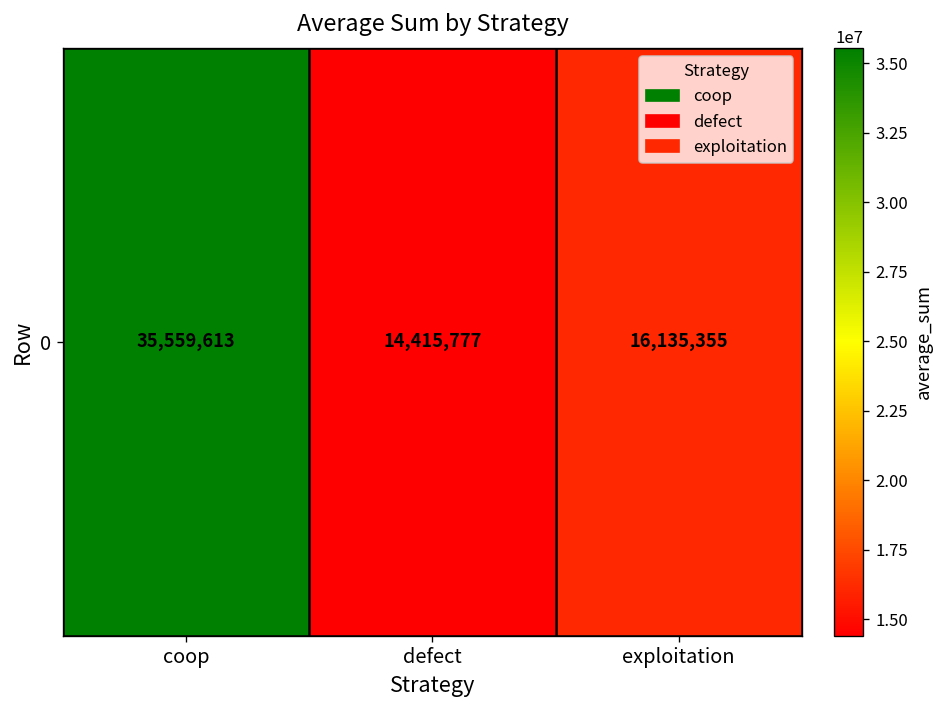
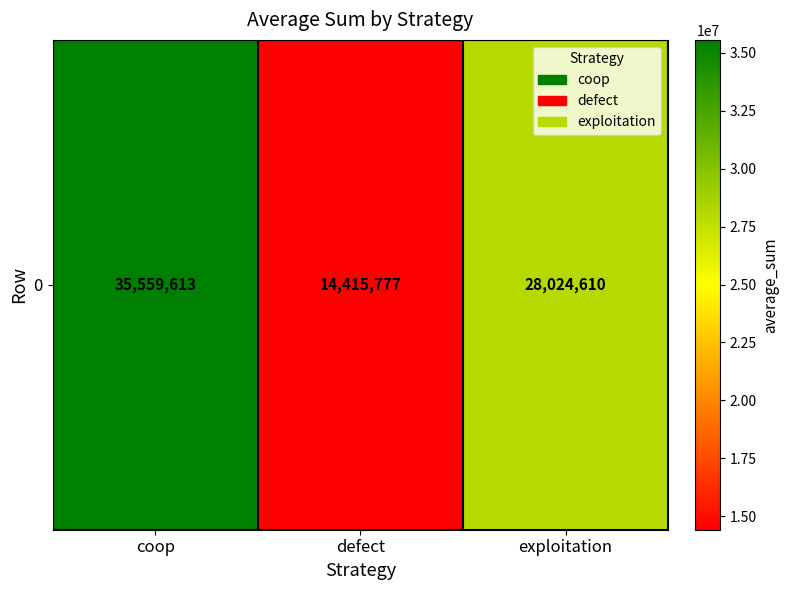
0, exploitation: 16,135,355 -> 28,024,610
